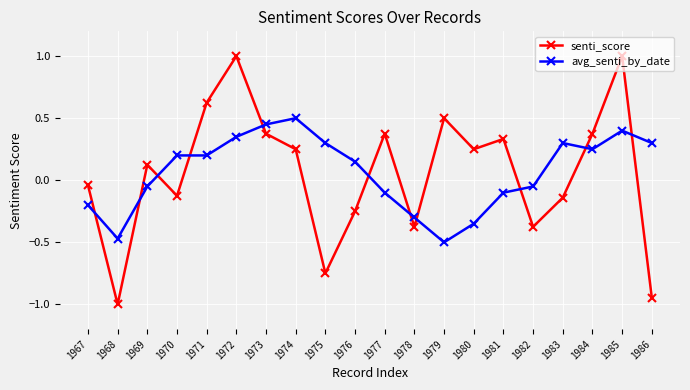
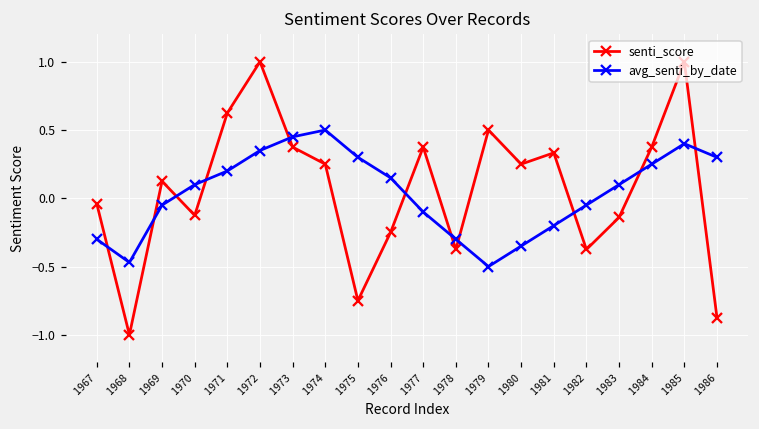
avg_senti_by_date, 1967: -0.2 -> -0.3
avg_senti_by_date, 1970: 0.2 -> 0.1
avg_senti_by_date, 1981: -0.1 -> -0.2
avg_senti_by_date, 1983: 0.3 -> 0.1
senti_score, 1986: -0.95 -> -0.88
